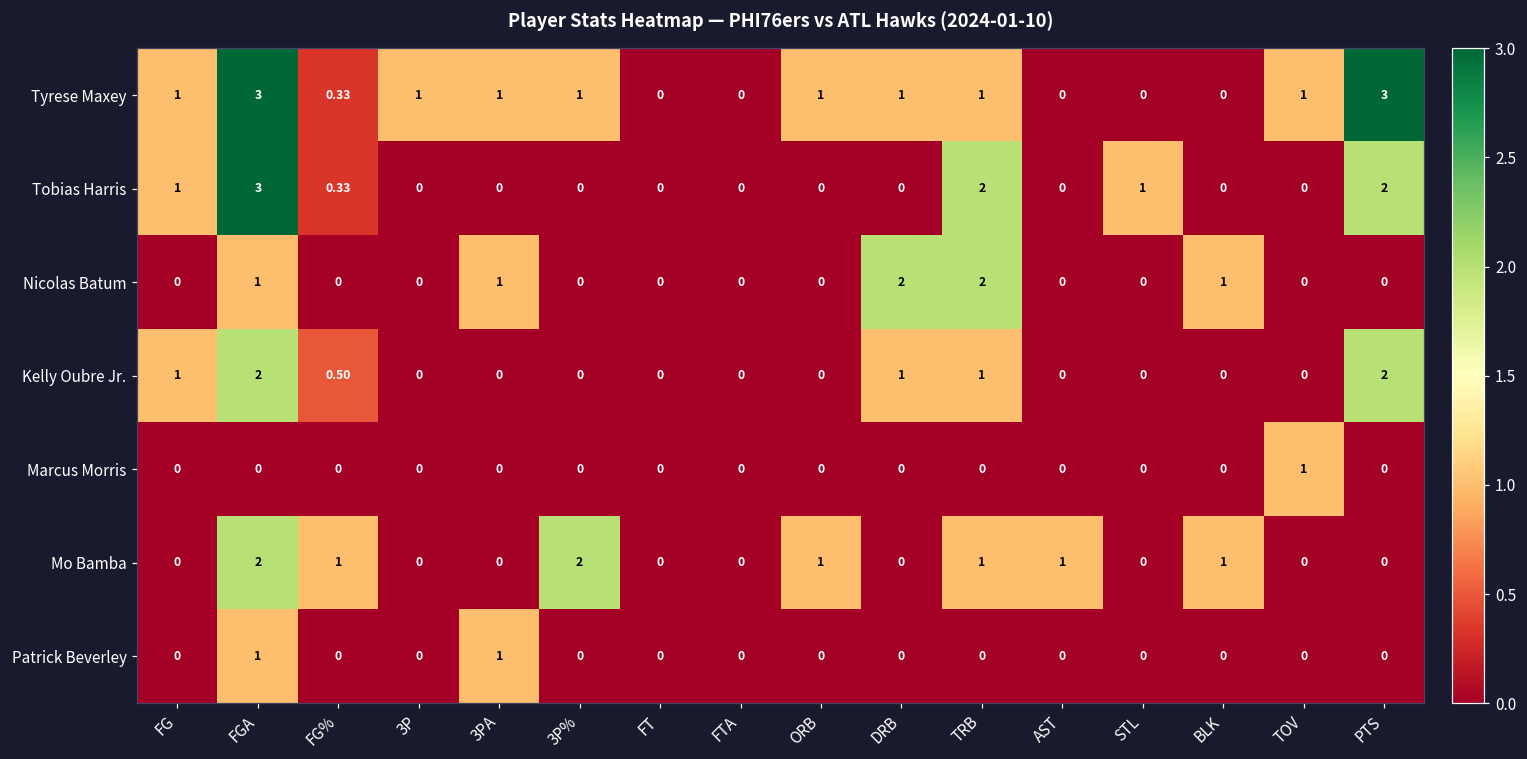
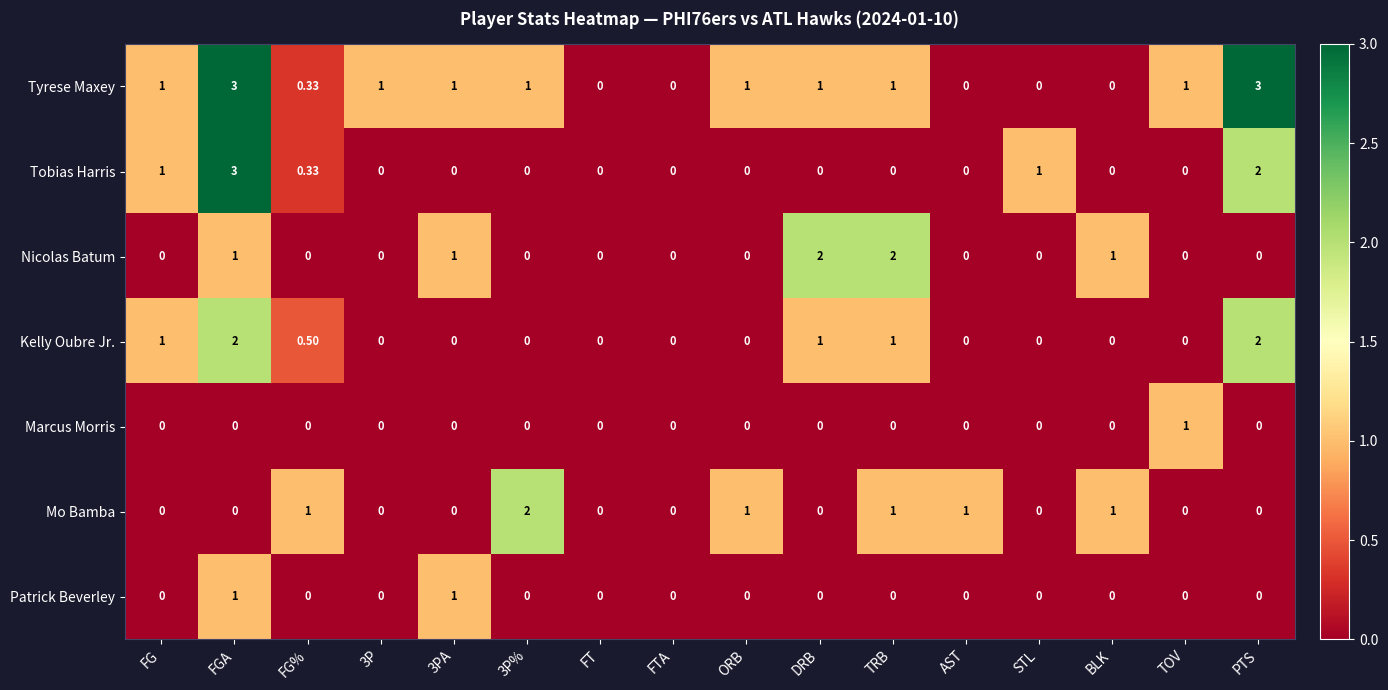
Tobias Harris, TRB: 2 -> 0
Mo Bamba, FGA: 2 -> 0
